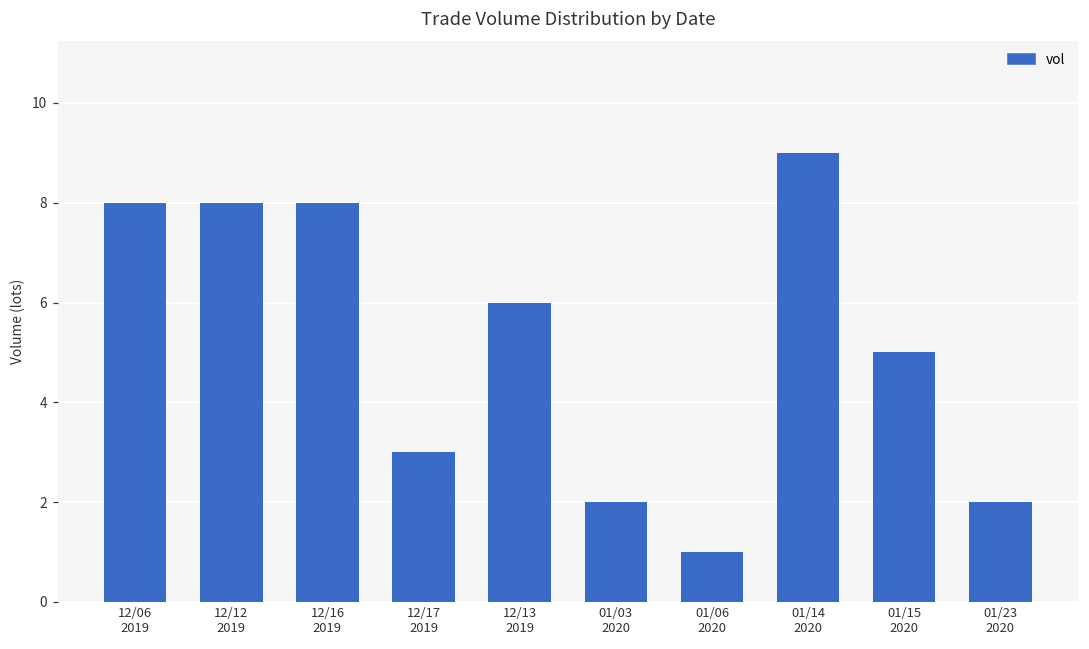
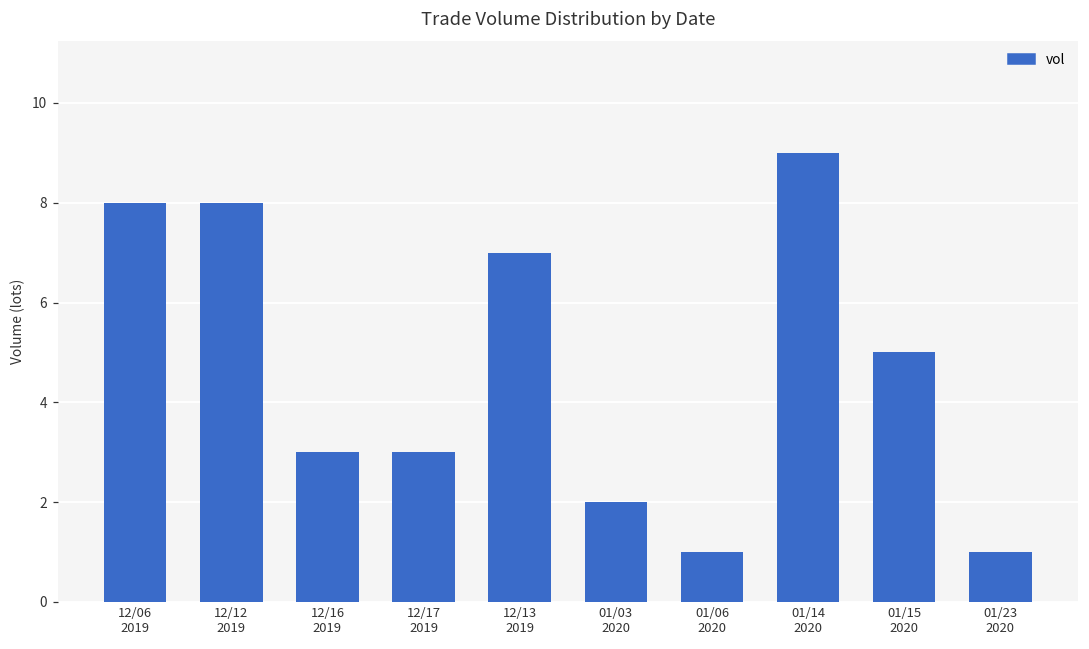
12/16 2019: 8 -> 3
12/13 2019: 6 -> 7
01/23 2020: 2 -> 1
